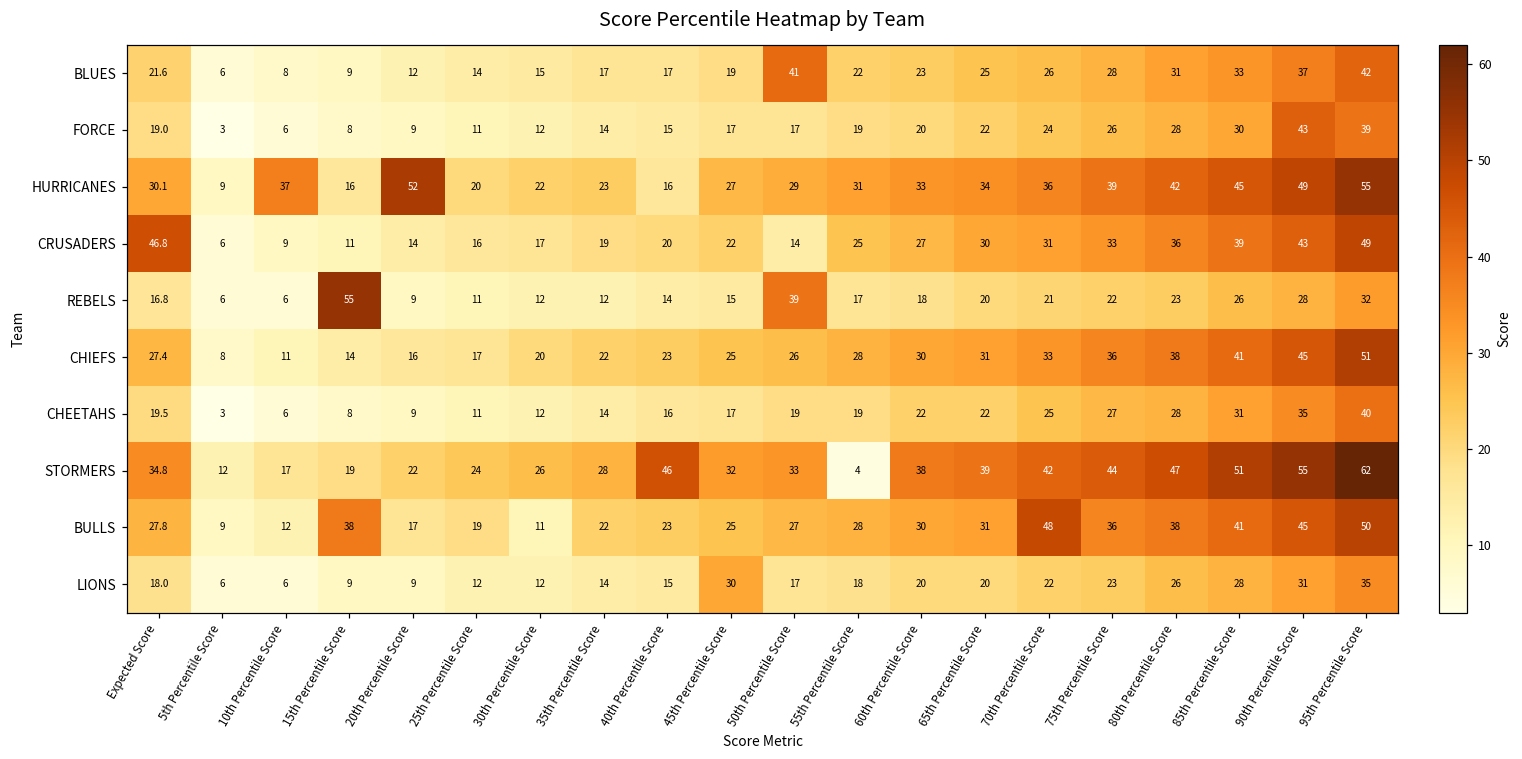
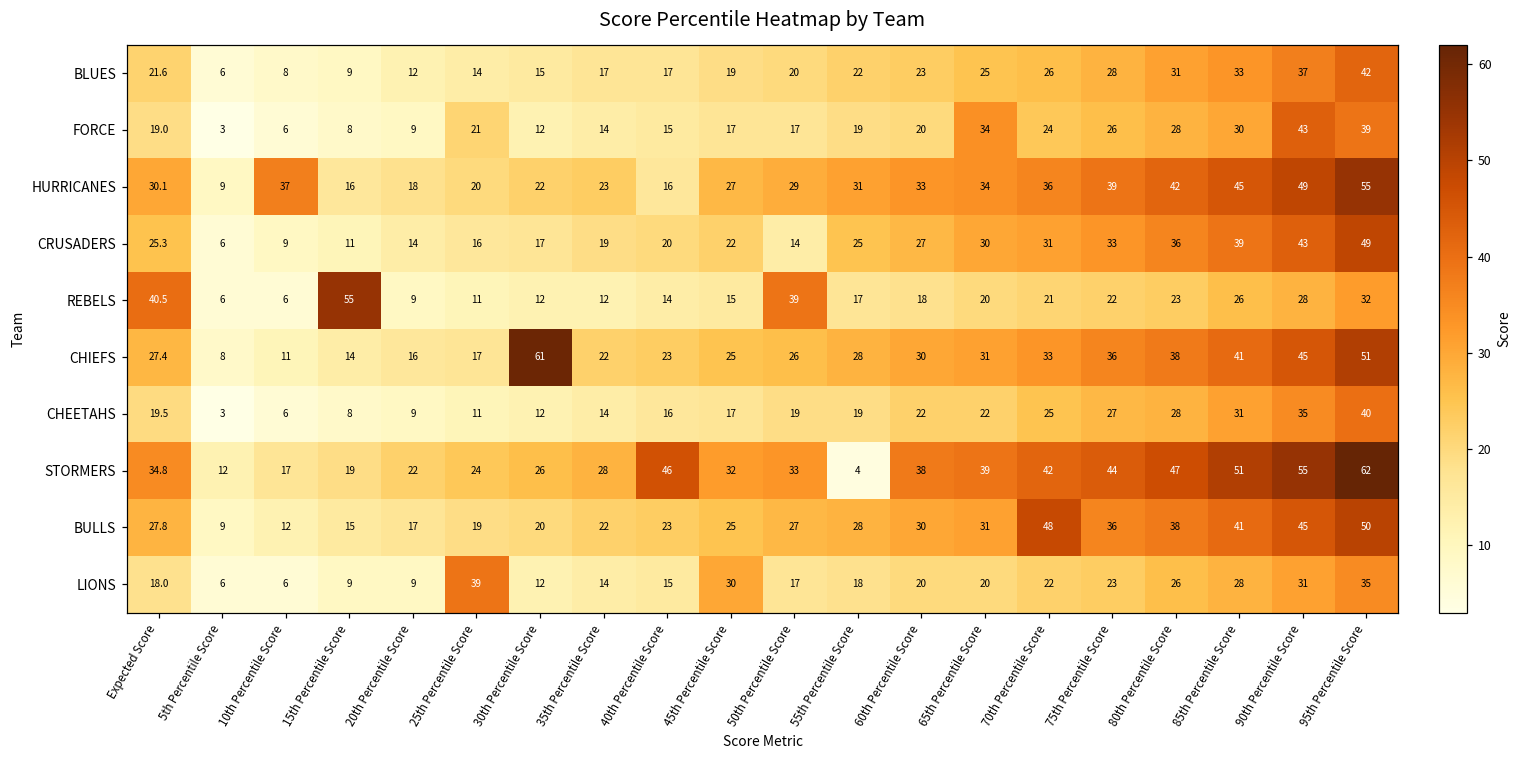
BLUES, 50th Percentile Score: 41 -> 20
FORCE, 25th Percentile Score: 11 -> 21
FORCE, 65th Percentile Score: 22 -> 34
HURRICANES, 20th Percentile Score: 52 -> 18
CRUSADERS, Expected Score: 46.8 -> 25.3
REBELS, Expected Score: 16.8 -> 40.5
CHIEFS, 30th Percentile Score: 20 -> 61
BULLS, 15th Percentile Score: 38 -> 15
BULLS, 30th Percentile Score: 11 -> 20
LIONS, 25th Percentile Score: 12 -> 39
